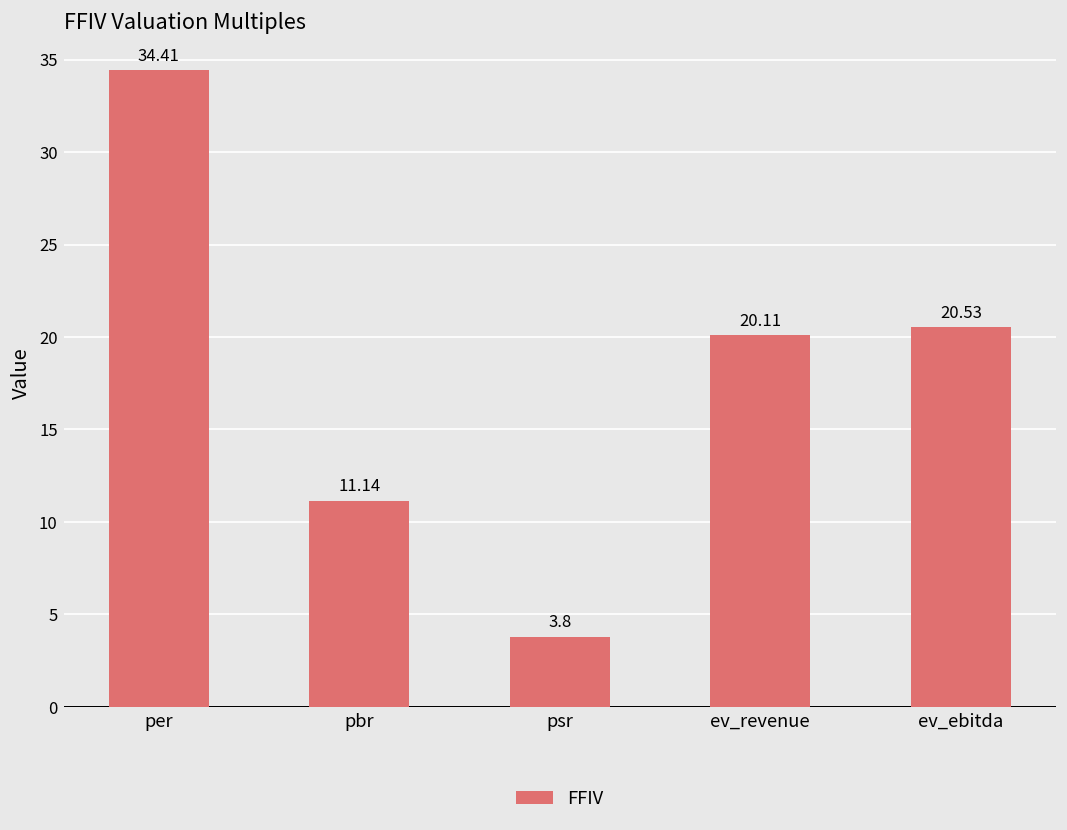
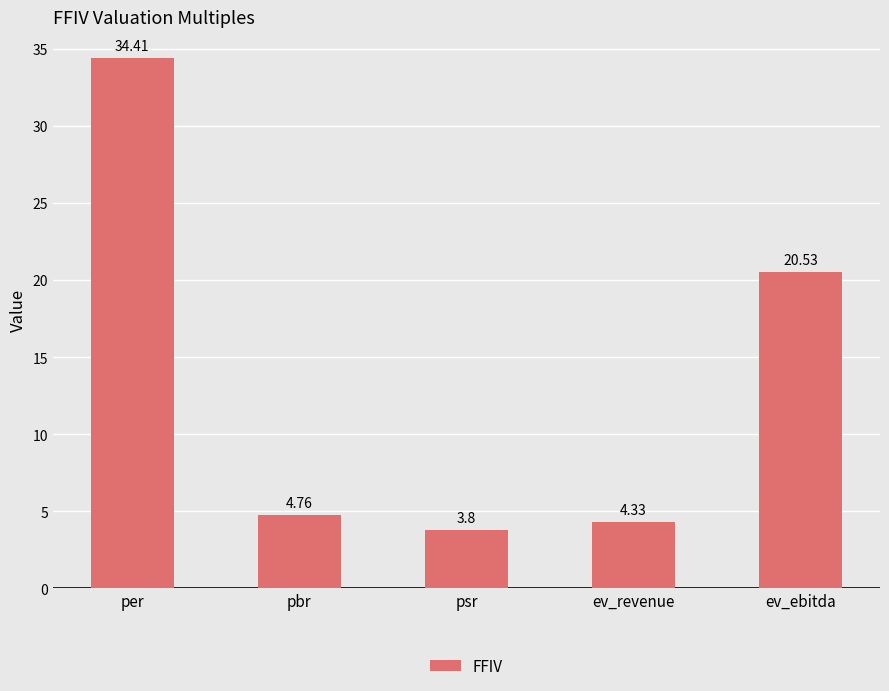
pbr: 11.14 -> 4.76
ev_revenue: 20.11 -> 4.33
